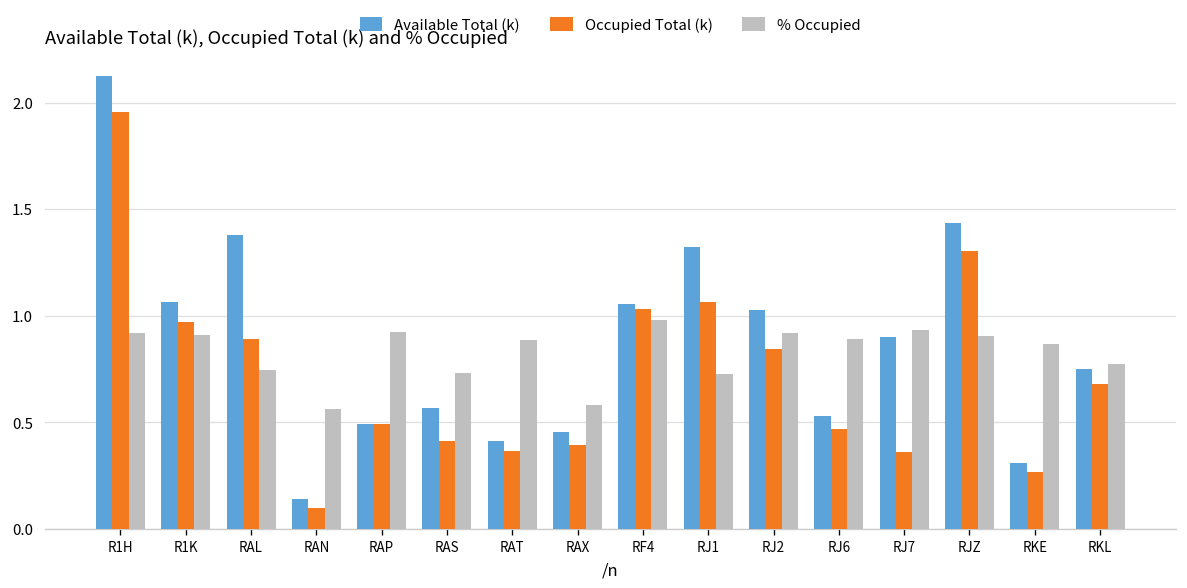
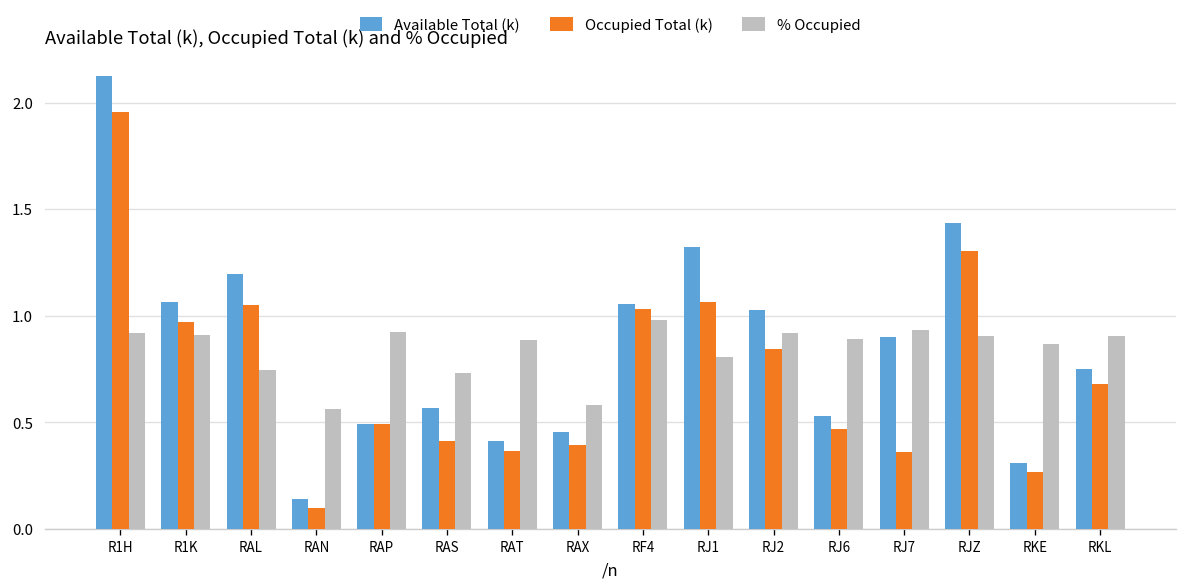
Available Total (k), RAL: 1.38 -> 1.19
Occupied Total (k), RAL: 0.89 -> 1.05
% Occupied, RJ1: 0.73 -> 0.81
% Occupied, RKL: 0.77 -> 0.91
